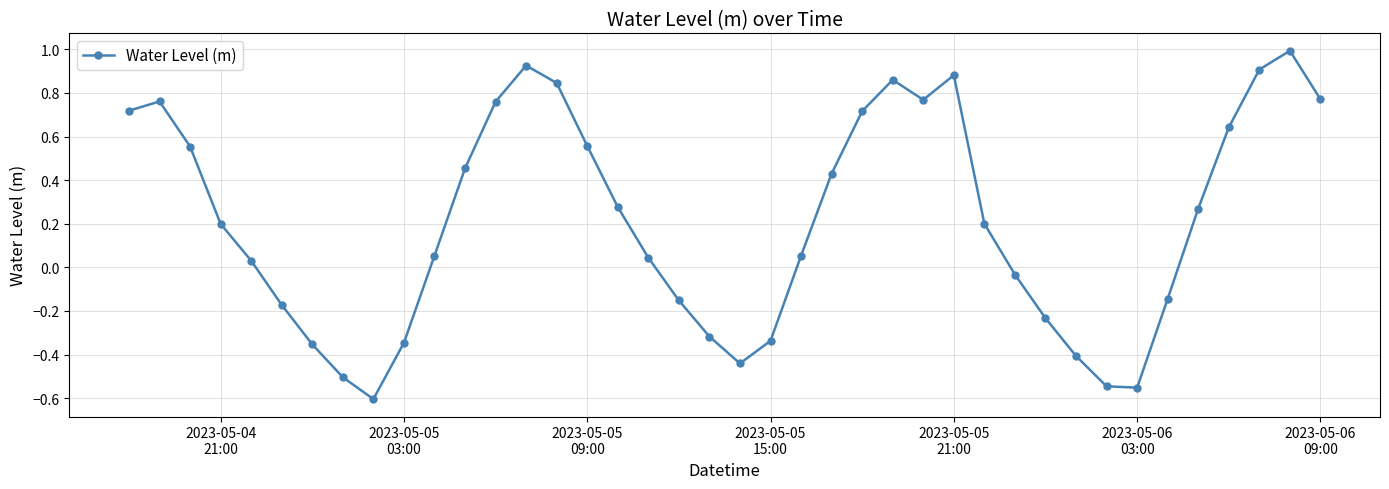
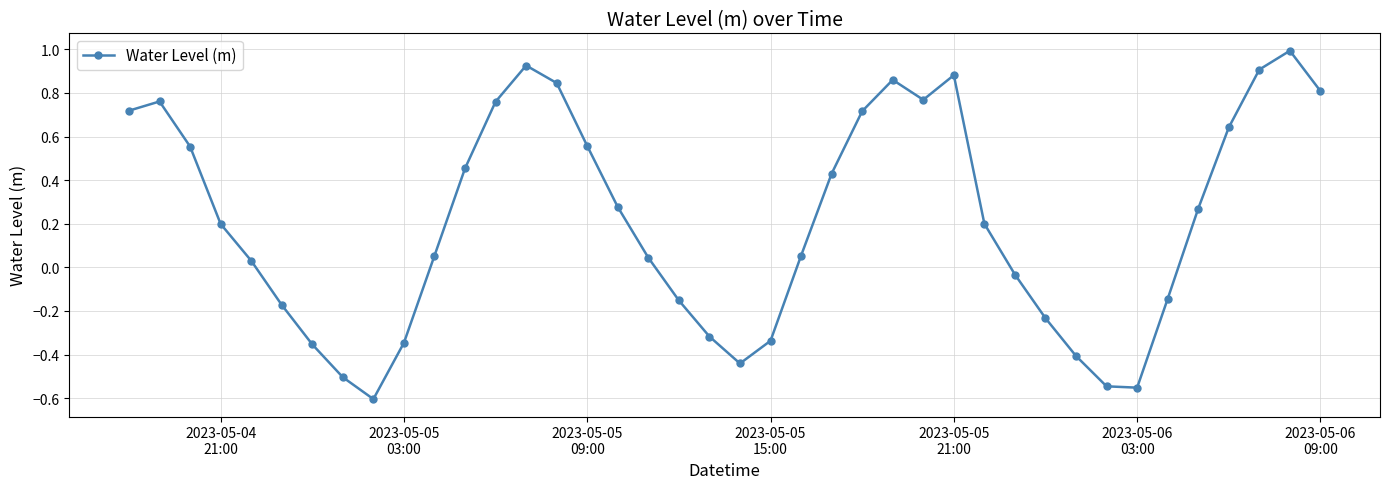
2023-05-06 09:00: 0.77 -> 0.81
